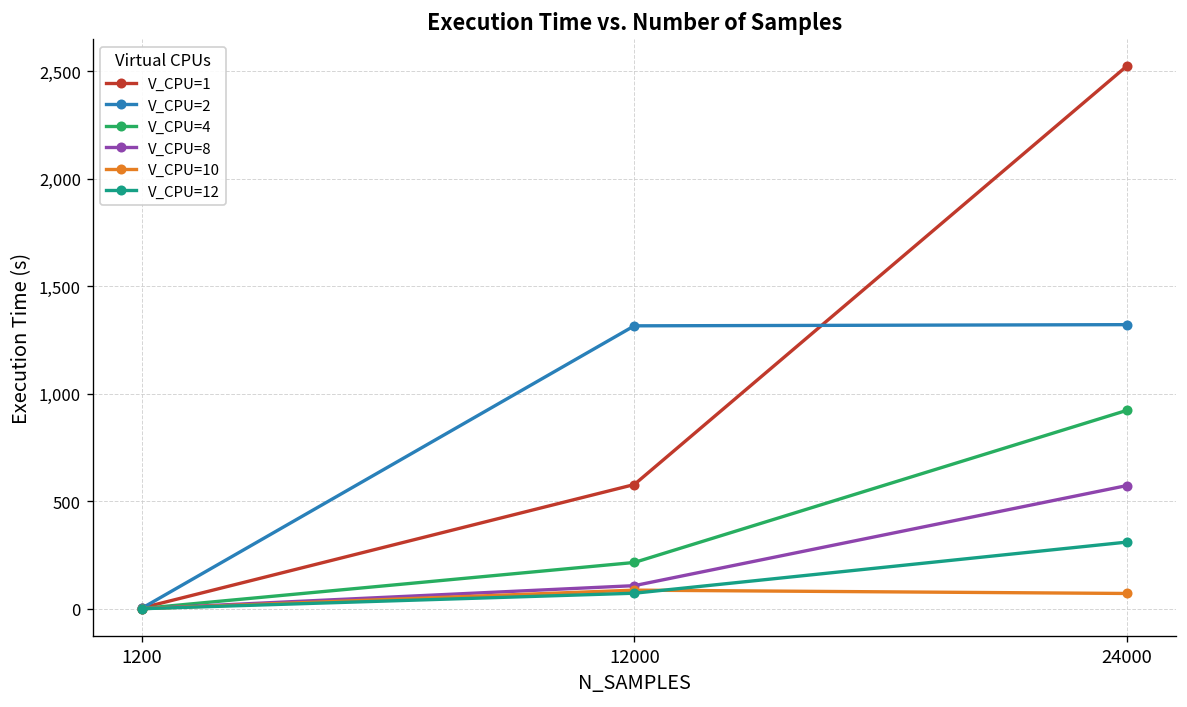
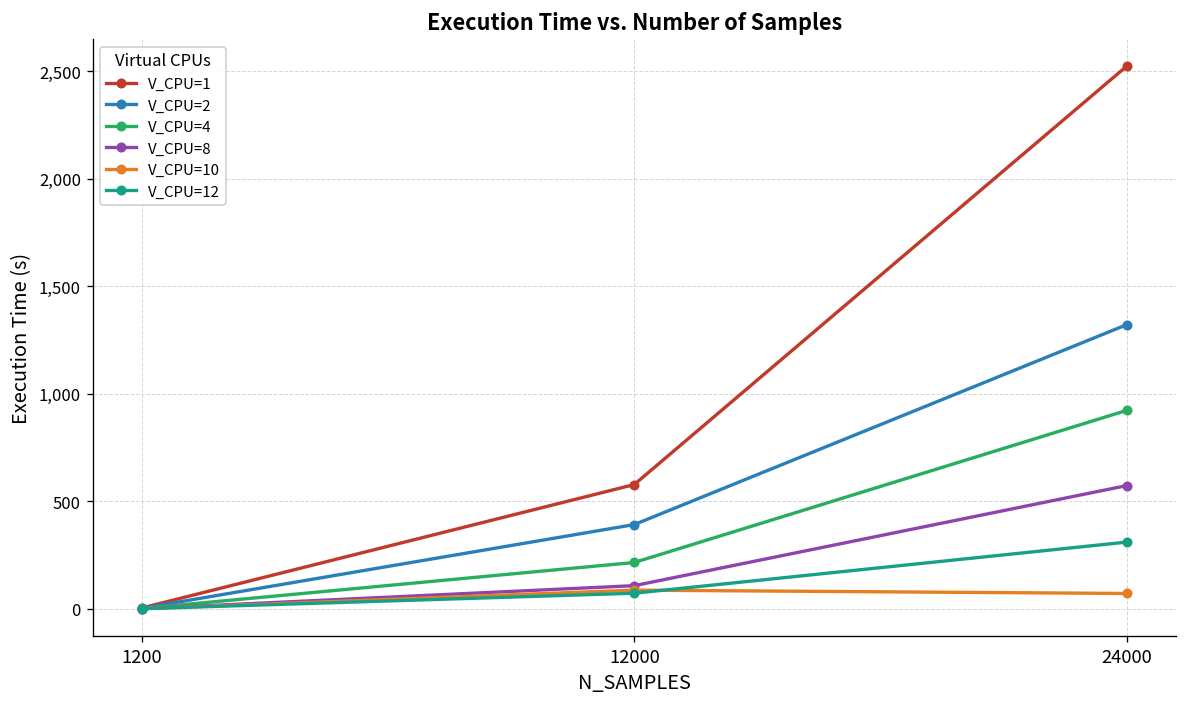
V_CPU=2, 12000: 1,320 -> 390
